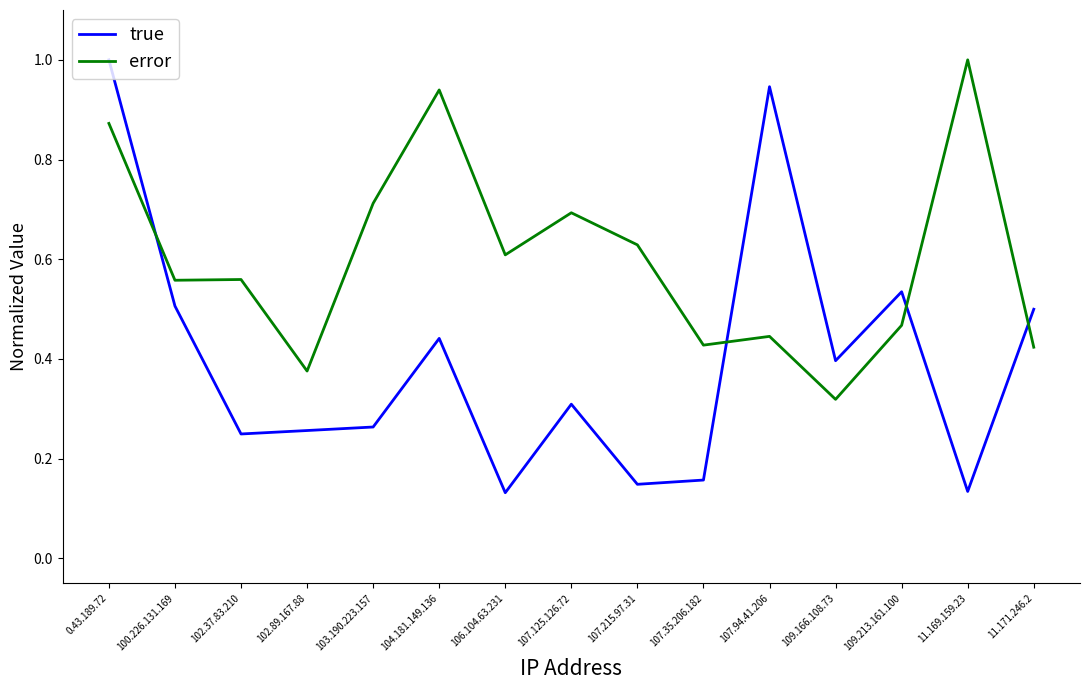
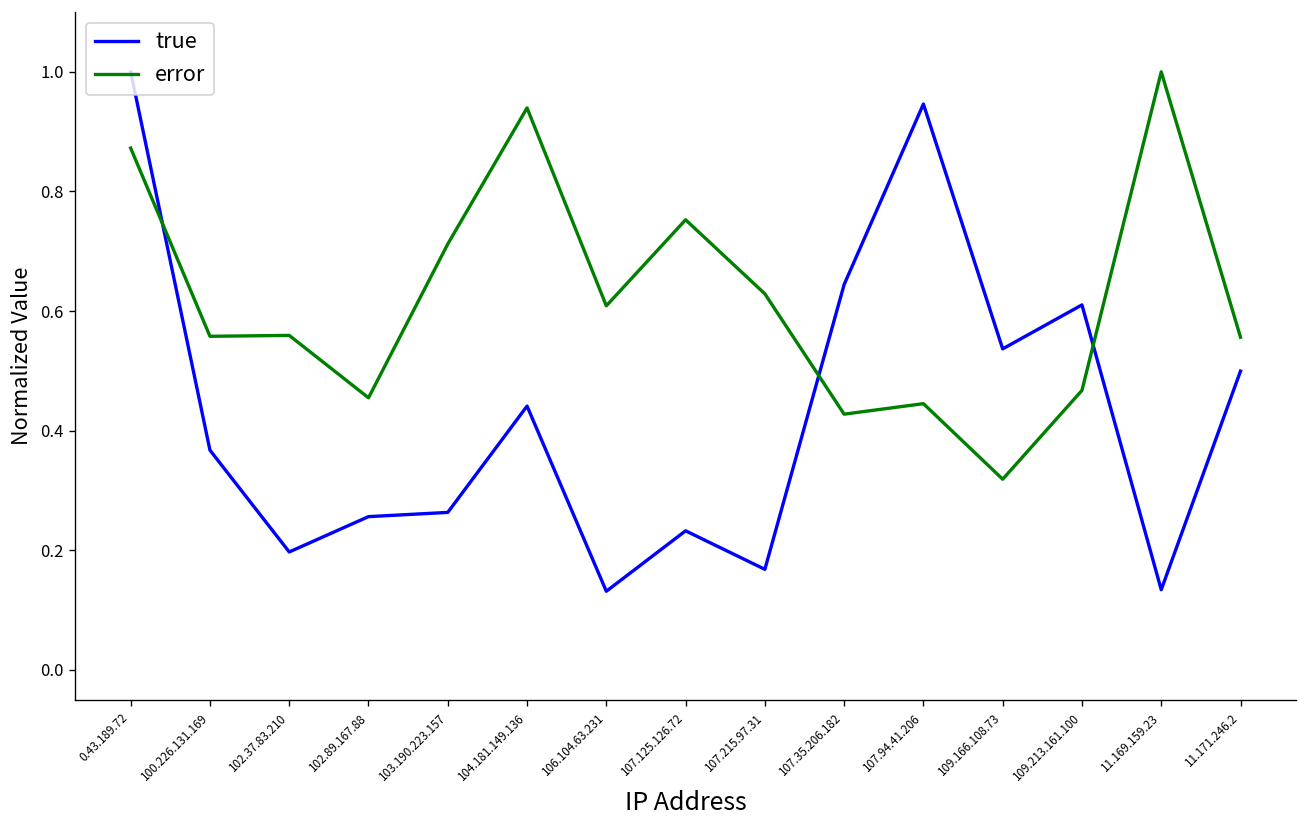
true, 100.226.131.169: 0.51 -> 0.37
true, 102.37.83.210: 0.25 -> 0.20
error, 102.89.167.88: 0.38 -> 0.46
true, 107.125.126.72: 0.31 -> 0.23
error, 107.125.126.72: 0.69 -> 0.75
true, 107.215.97.31: 0.15 -> 0.17
true, 107.35.206.182: 0.16 -> 0.64
true, 109.166.108.73: 0.40 -> 0.54
true, 109.213.161.100: 0.53 -> 0.61
error, 11.171.246.2: 0.42 -> 0.56
